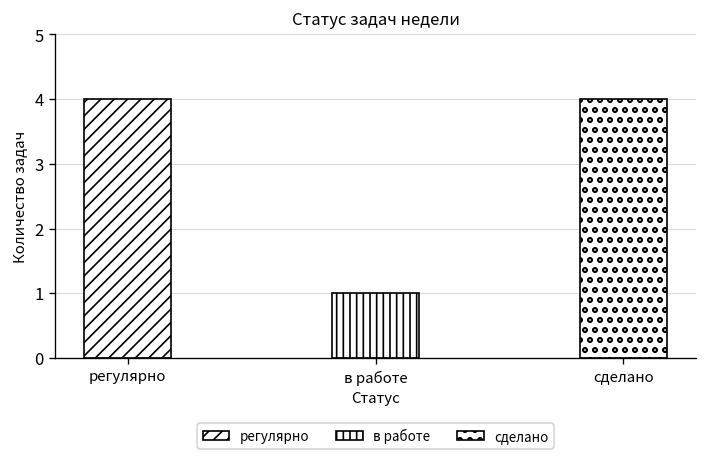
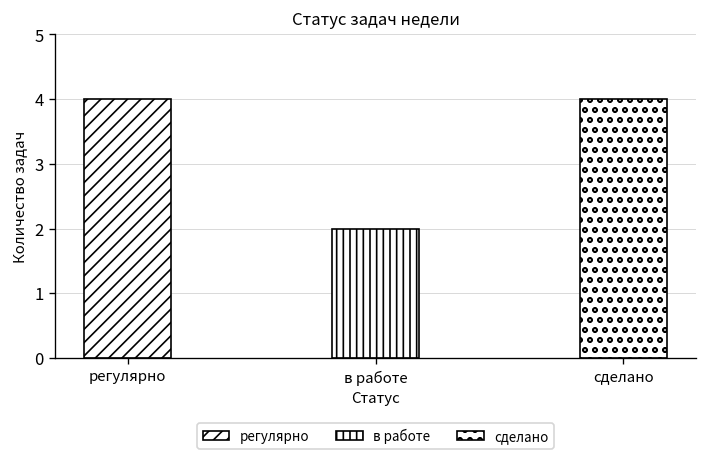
в работе: 1 -> 2
